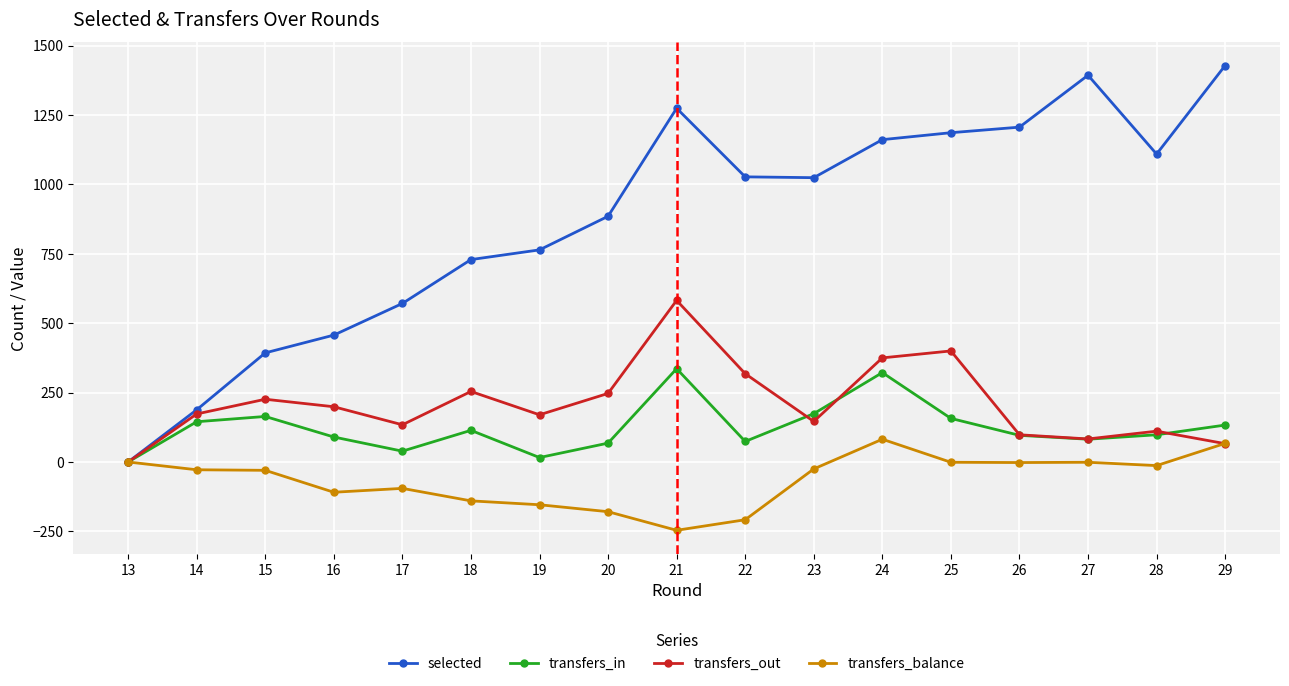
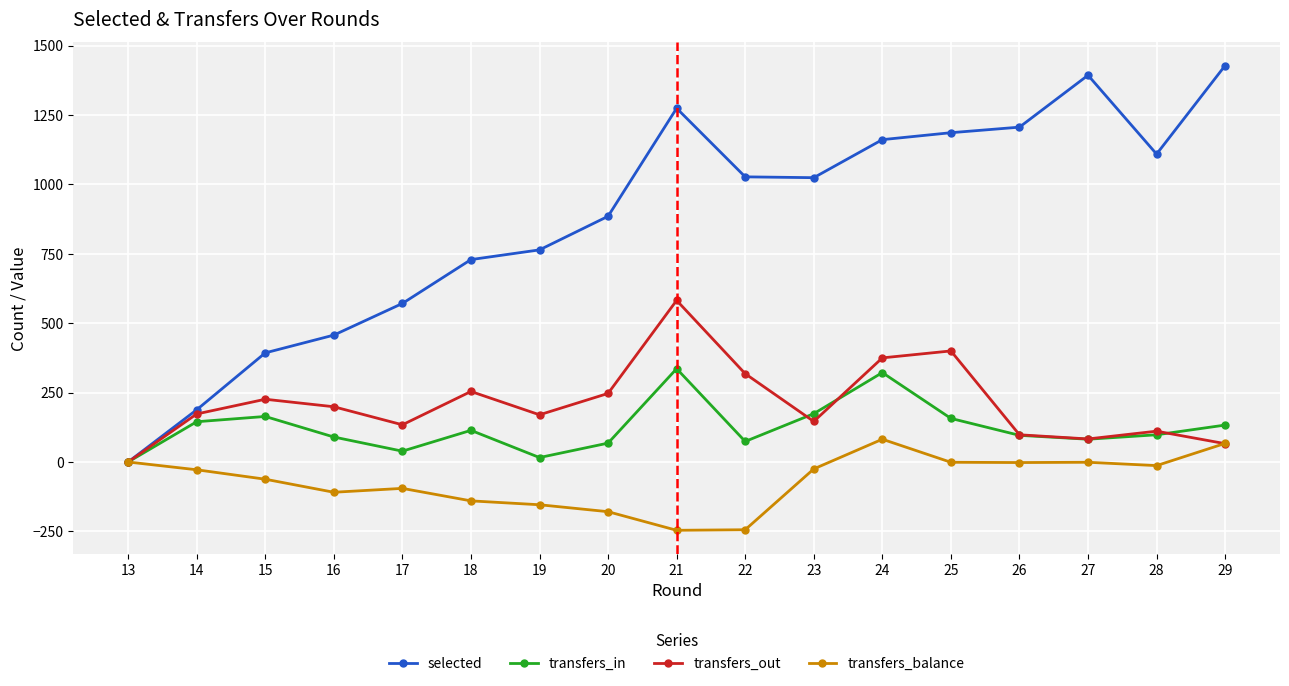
transfers_balance, 15: -30 -> -60
transfers_balance, 22: -210 -> -240
